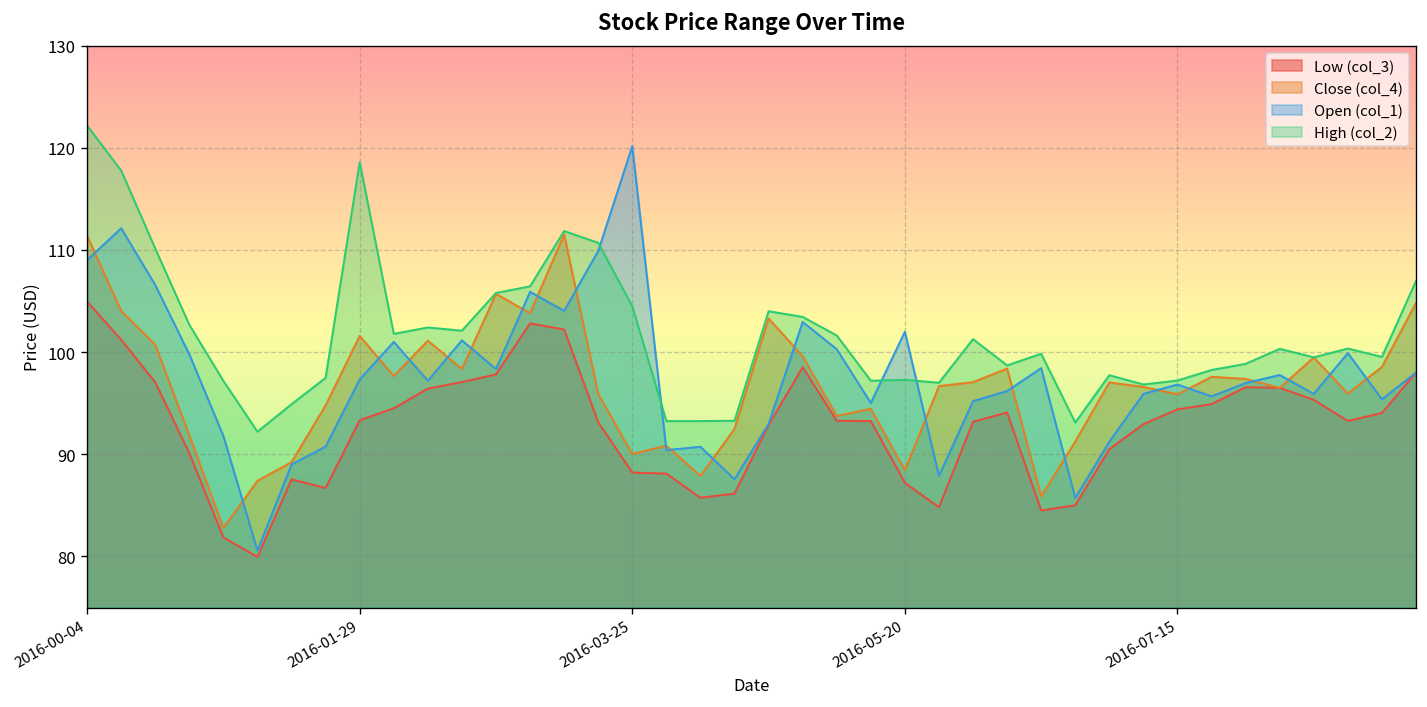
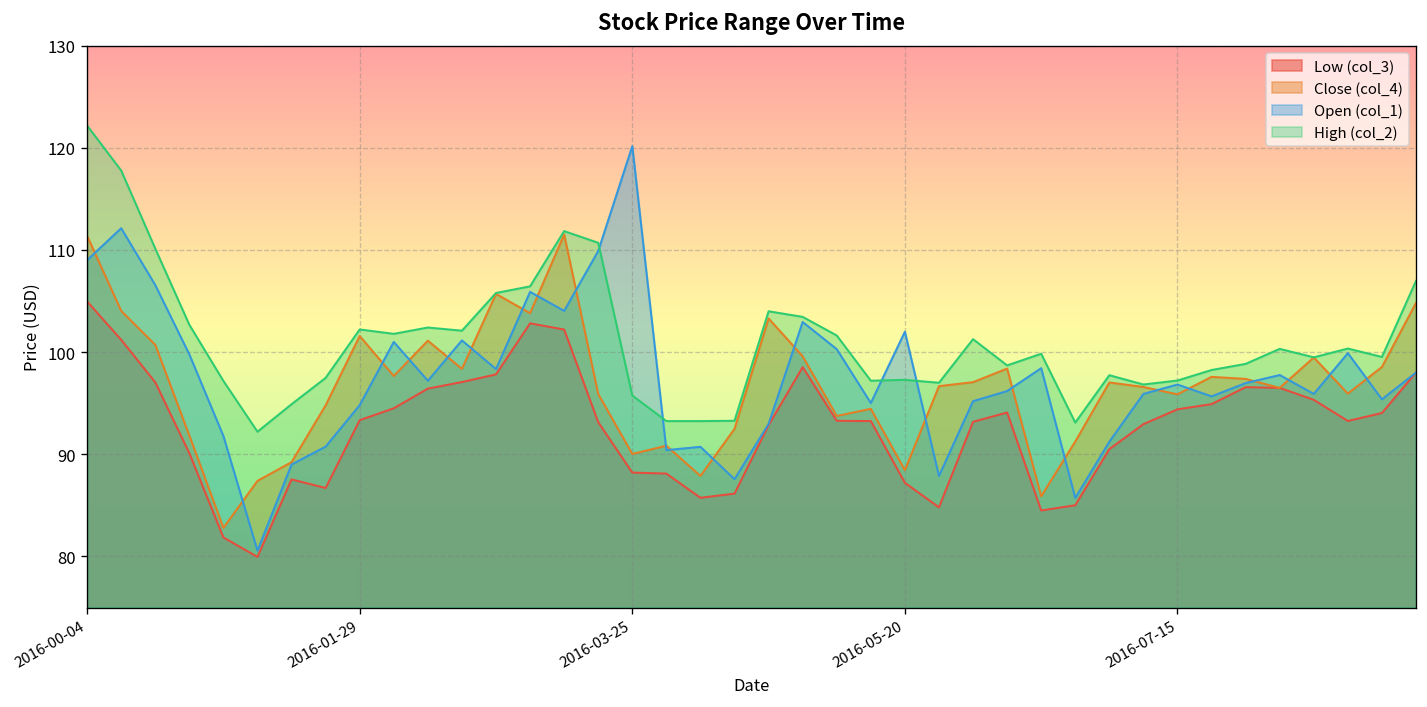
Open (col_1), 2016-01-29: 97 -> 95
High (col_2), 2016-01-29: 119 -> 102
High (col_2), 2016-03-25: 104 -> 96
